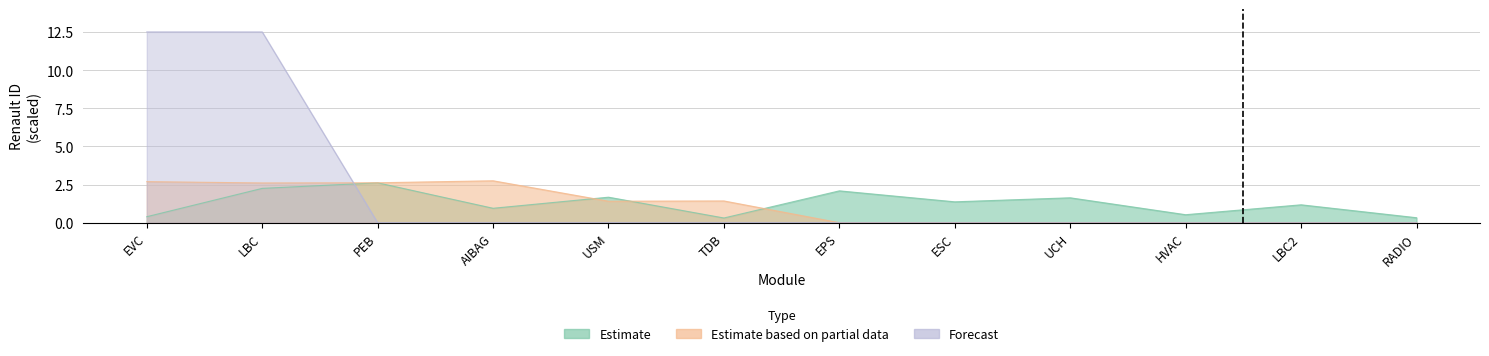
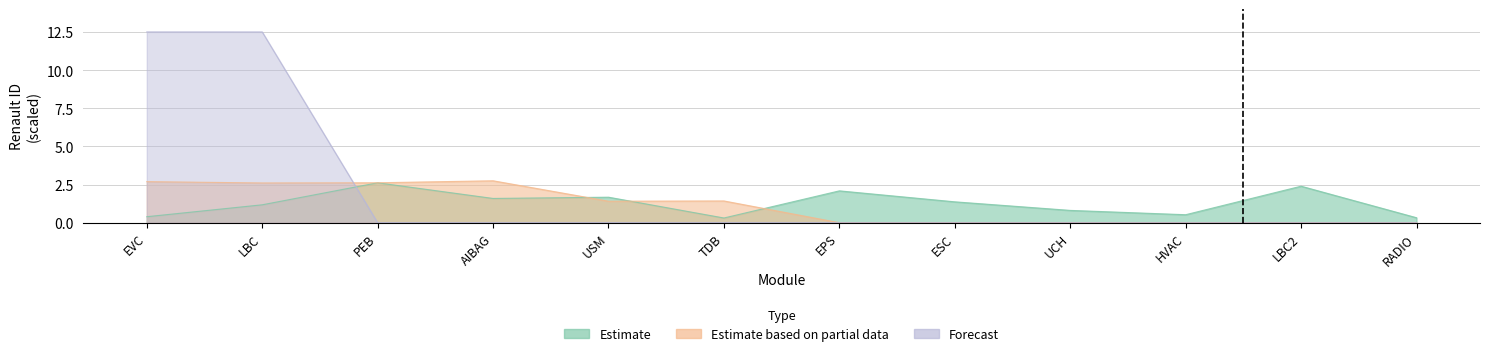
Estimate, LBC: 2.2 -> 1.2
Estimate, AIBAG: 0.9 -> 1.6
Estimate, UCH: 1.6 -> 0.8
Estimate, LBC2: 1.2 -> 2.4
